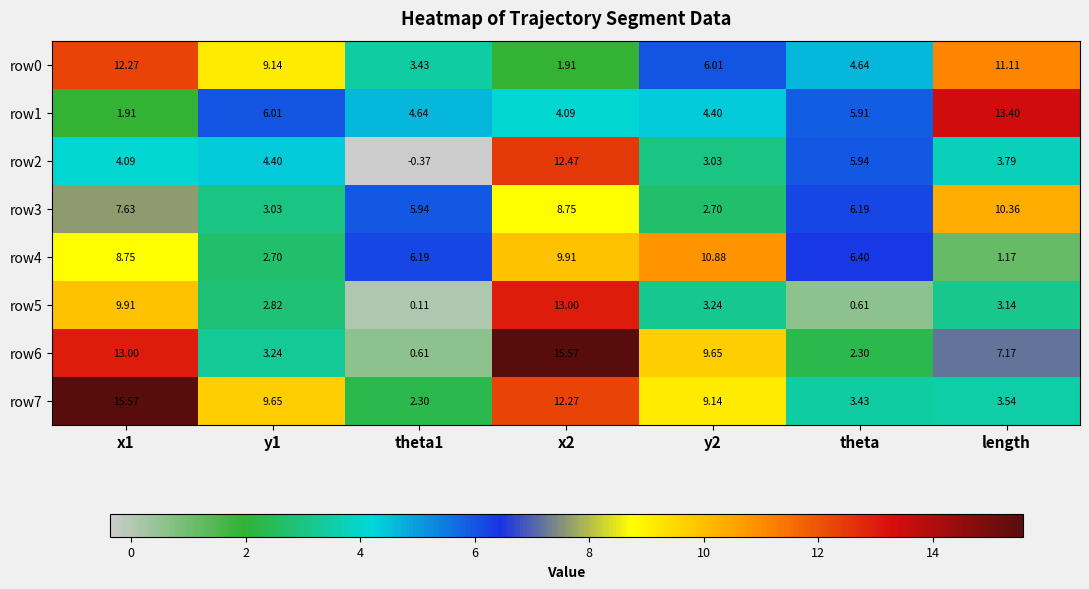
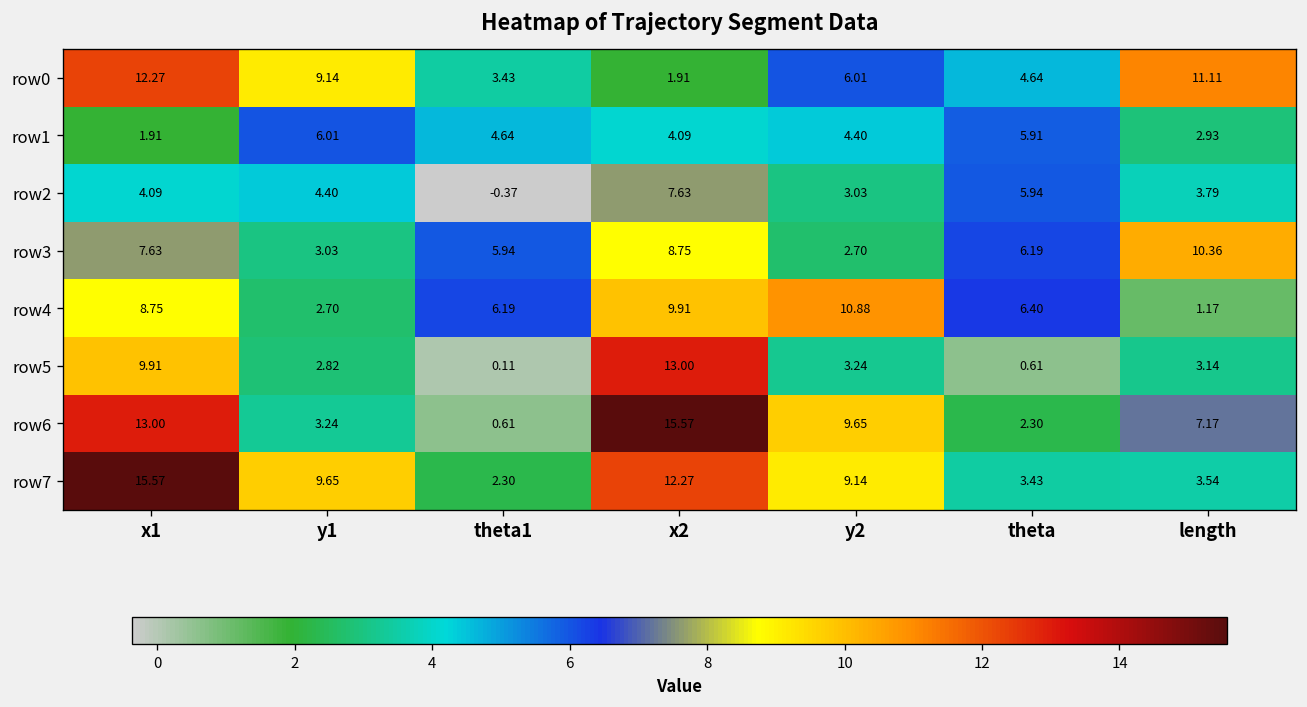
row1, length: 13.40 -> 2.93
row2, x2: 12.47 -> 7.63
